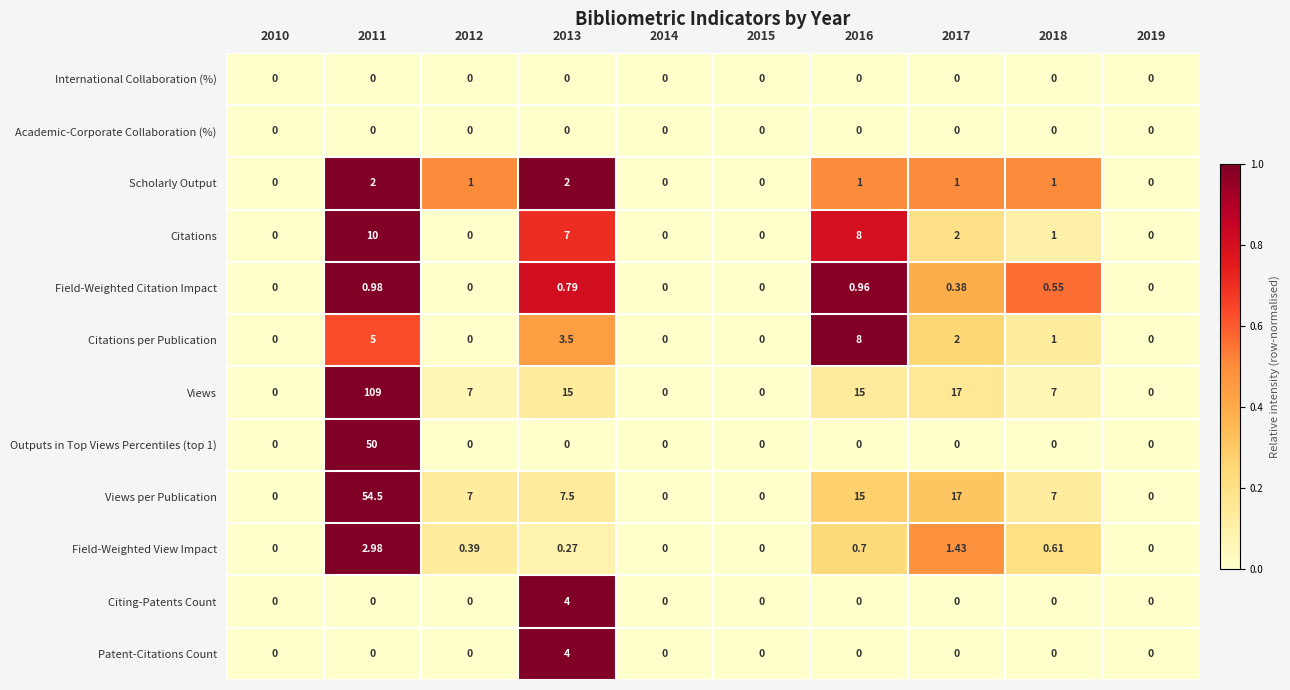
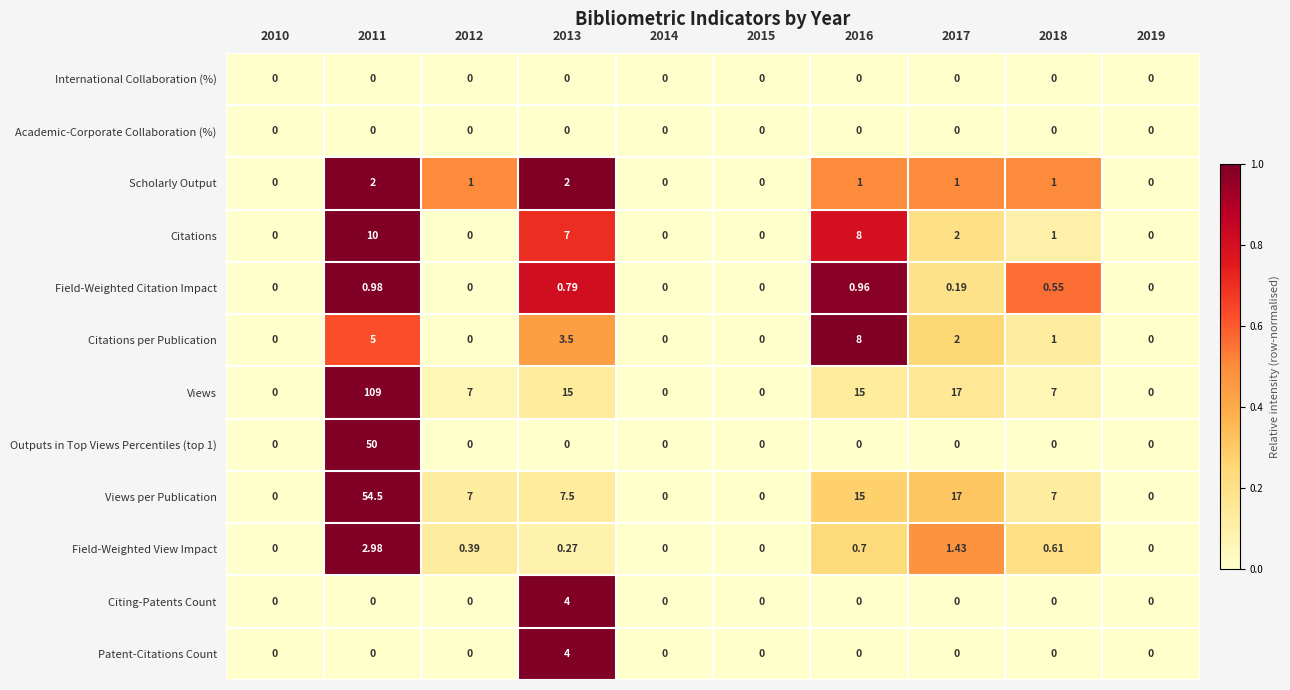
Field-Weighted Citation Impact, 2017: 0.38 -> 0.19
